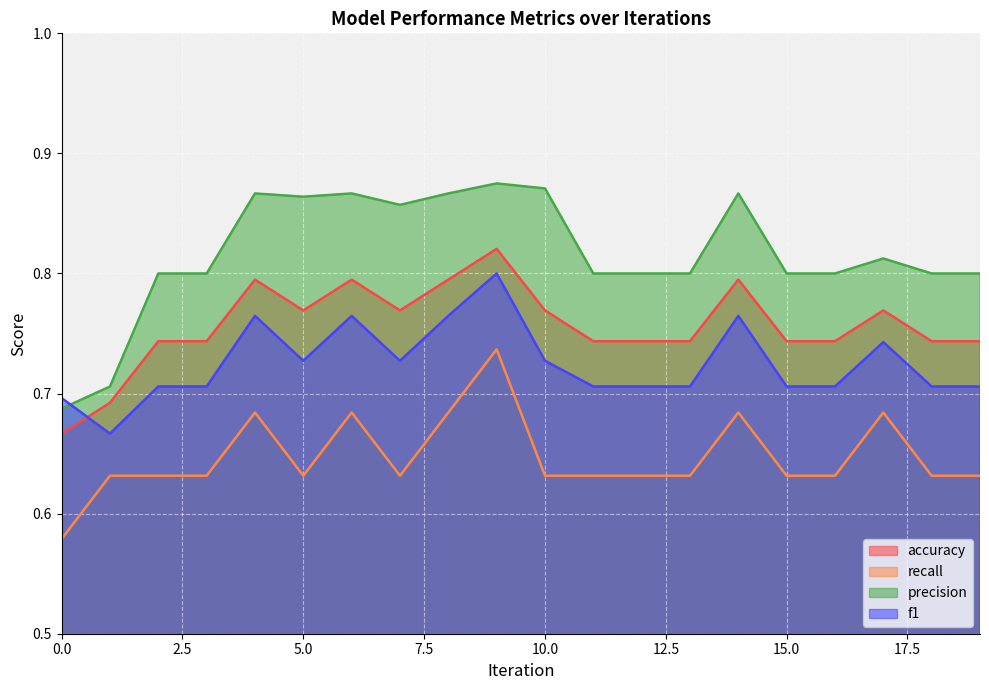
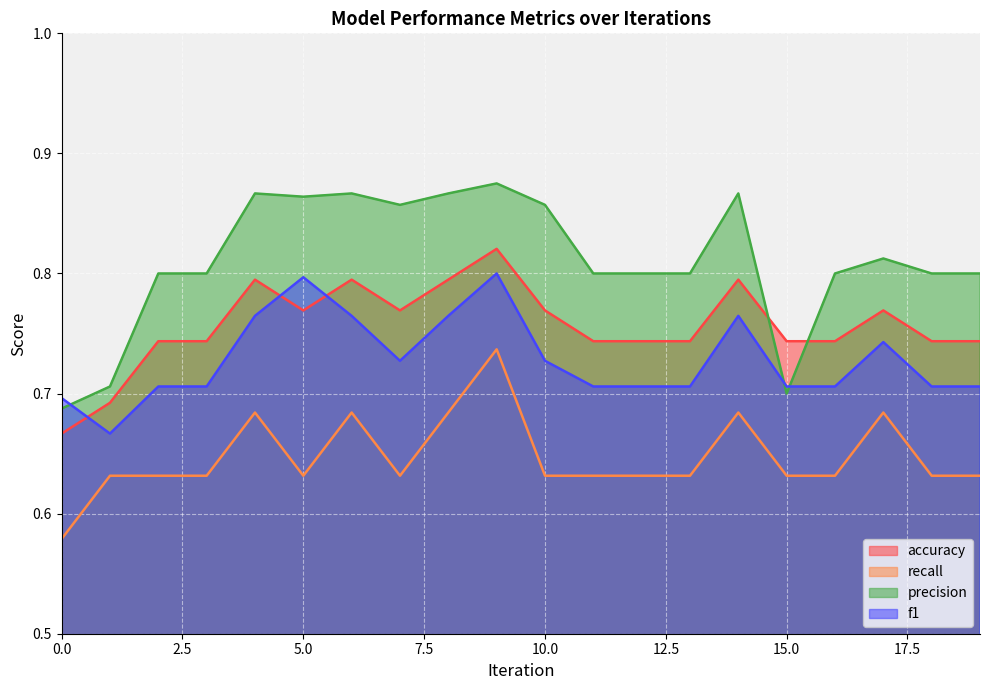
f1, 5.0: 0.727 -> 0.797
precision, 10.0: 0.871 -> 0.857
precision, 15.0: 0.8 -> 0.7
